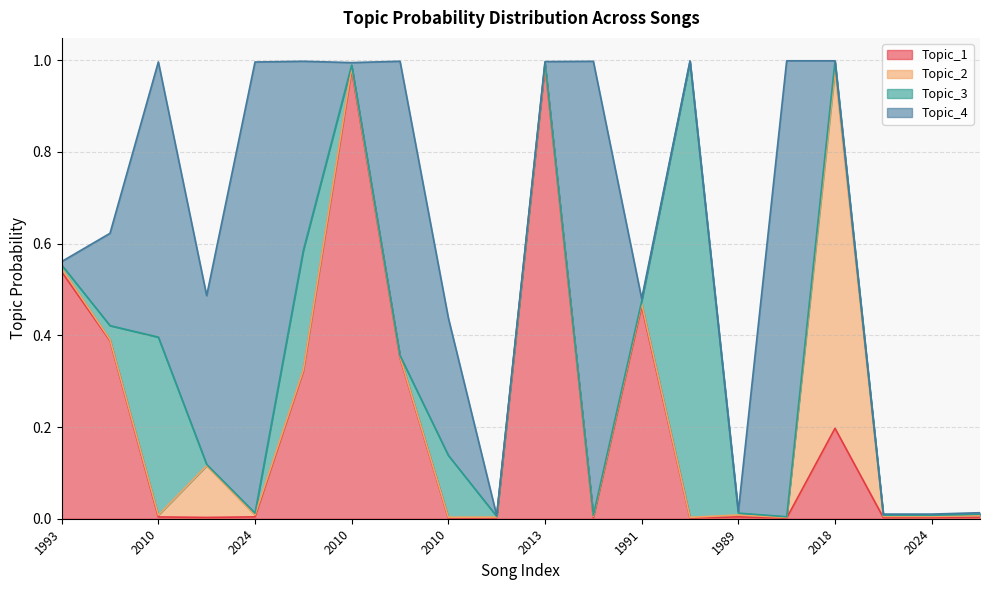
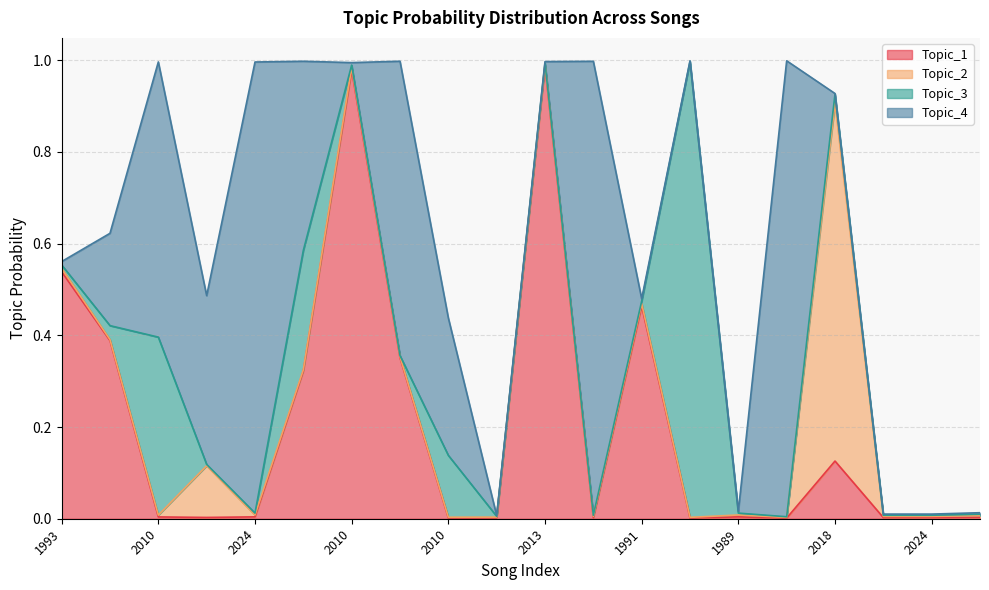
Topic_1, 2018: 0.20 -> 0.13
